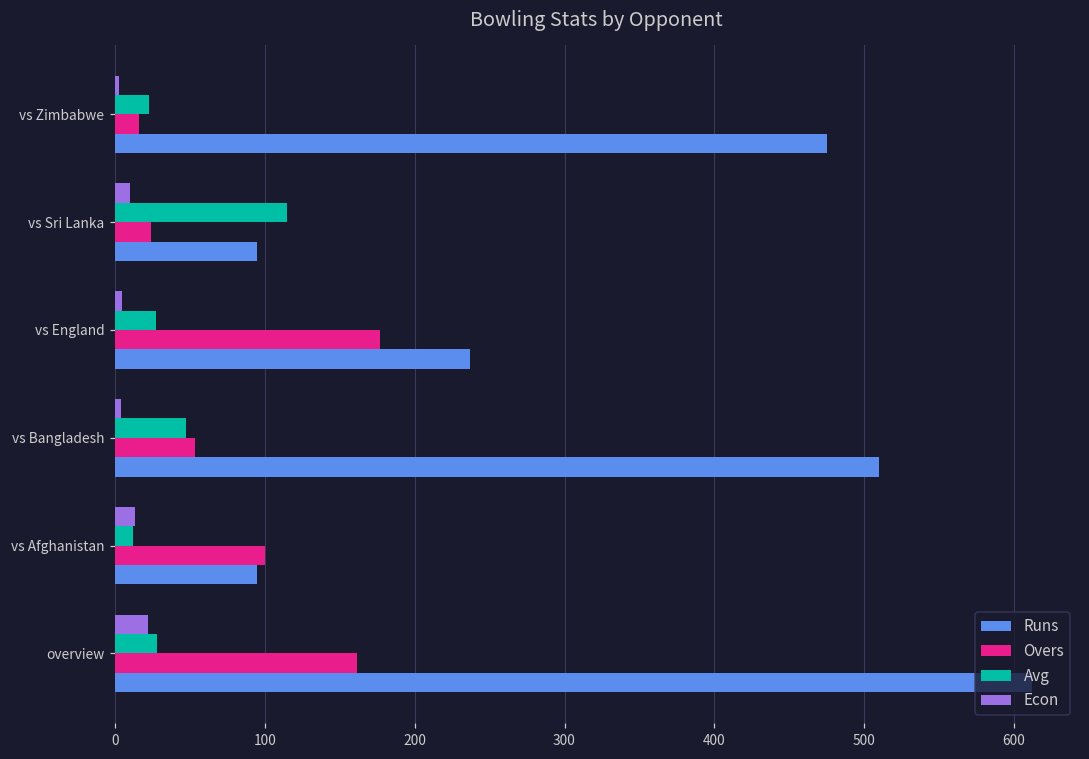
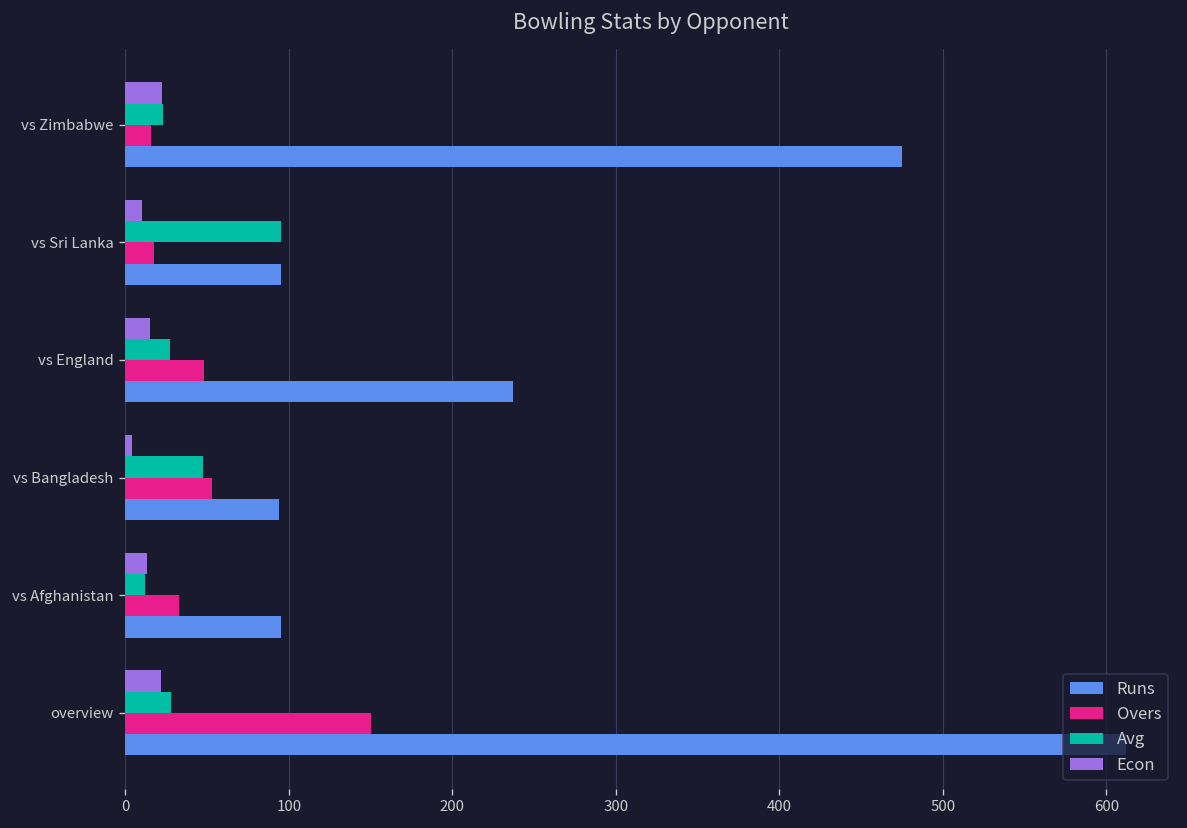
Econ, vs Zimbabwe: 3 -> 23
Avg, vs Sri Lanka: 115 -> 95
Overs, vs Sri Lanka: 24 -> 17
Econ, vs England: 5 -> 15
Overs, vs England: 177 -> 48
Runs, vs Bangladesh: 510 -> 94
Overs, vs Afghanistan: 100 -> 33
Overs, overview: 161 -> 150
